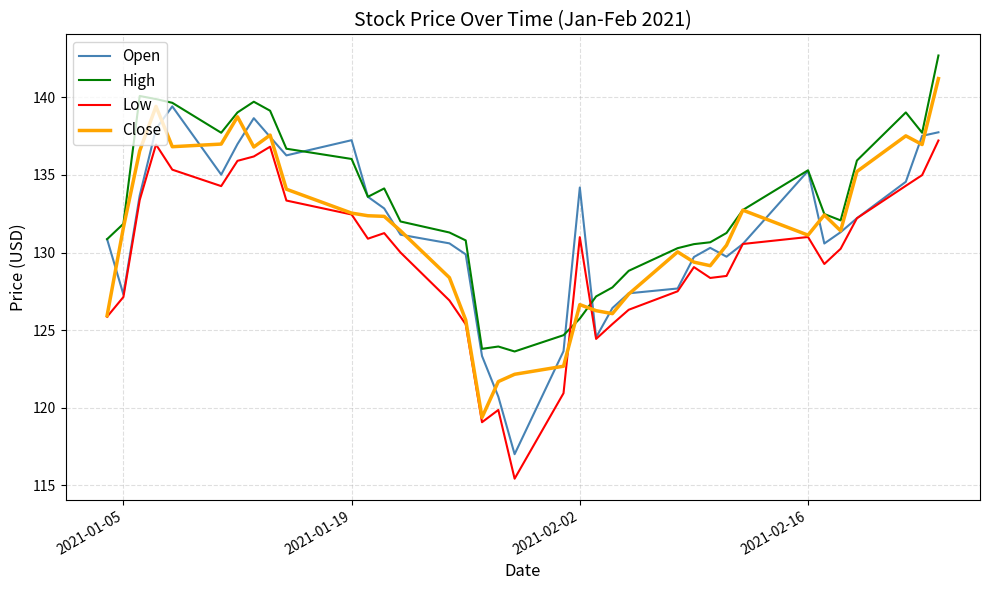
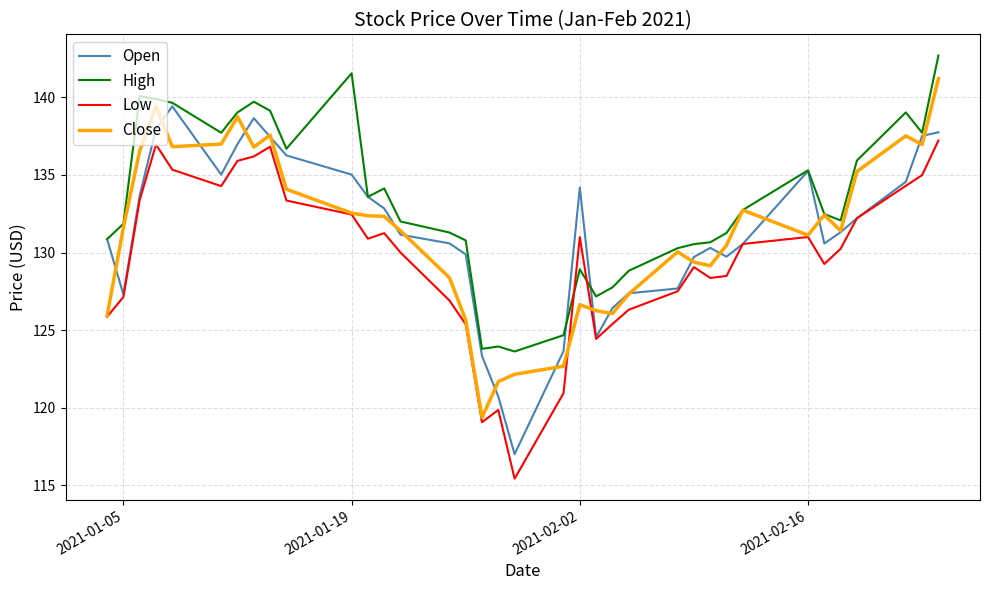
Open, 2021-01-19: 137.2 -> 135.0
High, 2021-01-19: 136.0 -> 141.6
High, 2021-02-02: 125.7 -> 128.9
